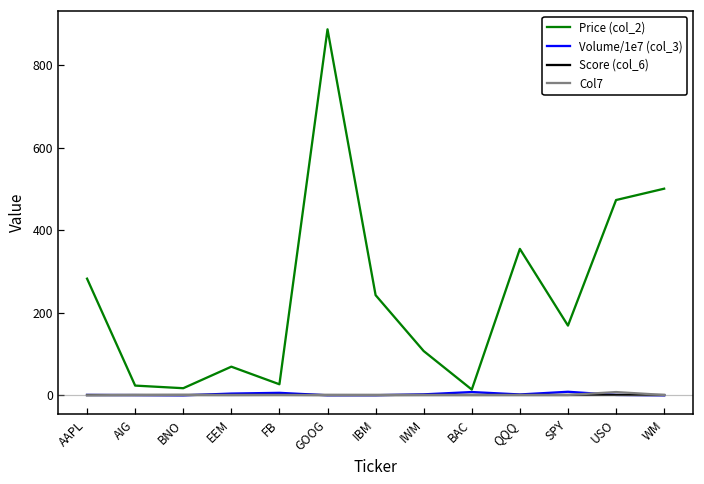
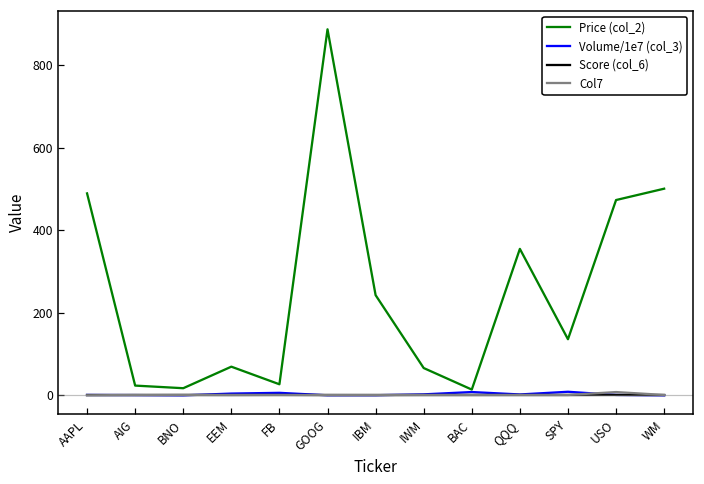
Price (col_2), AAPL: 280 -> 490
Price (col_2), IWM: 110 -> 70
Price (col_2), SPY: 170 -> 140
